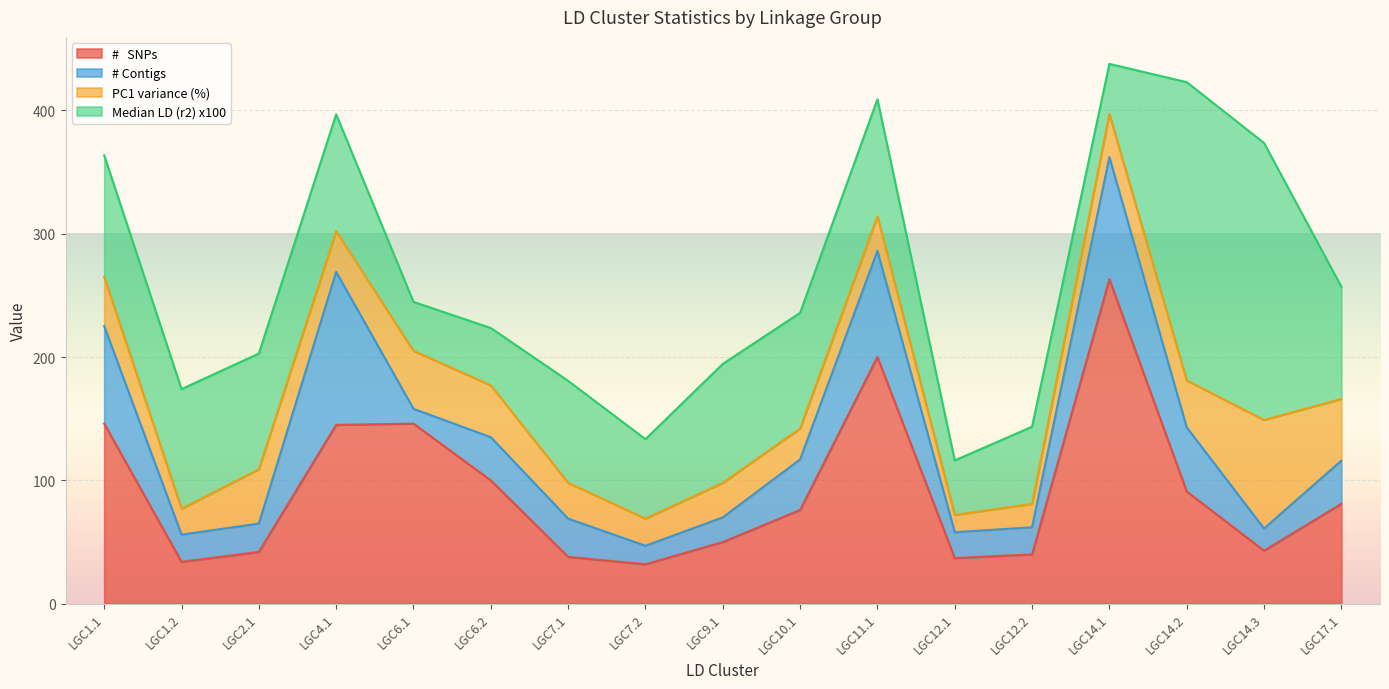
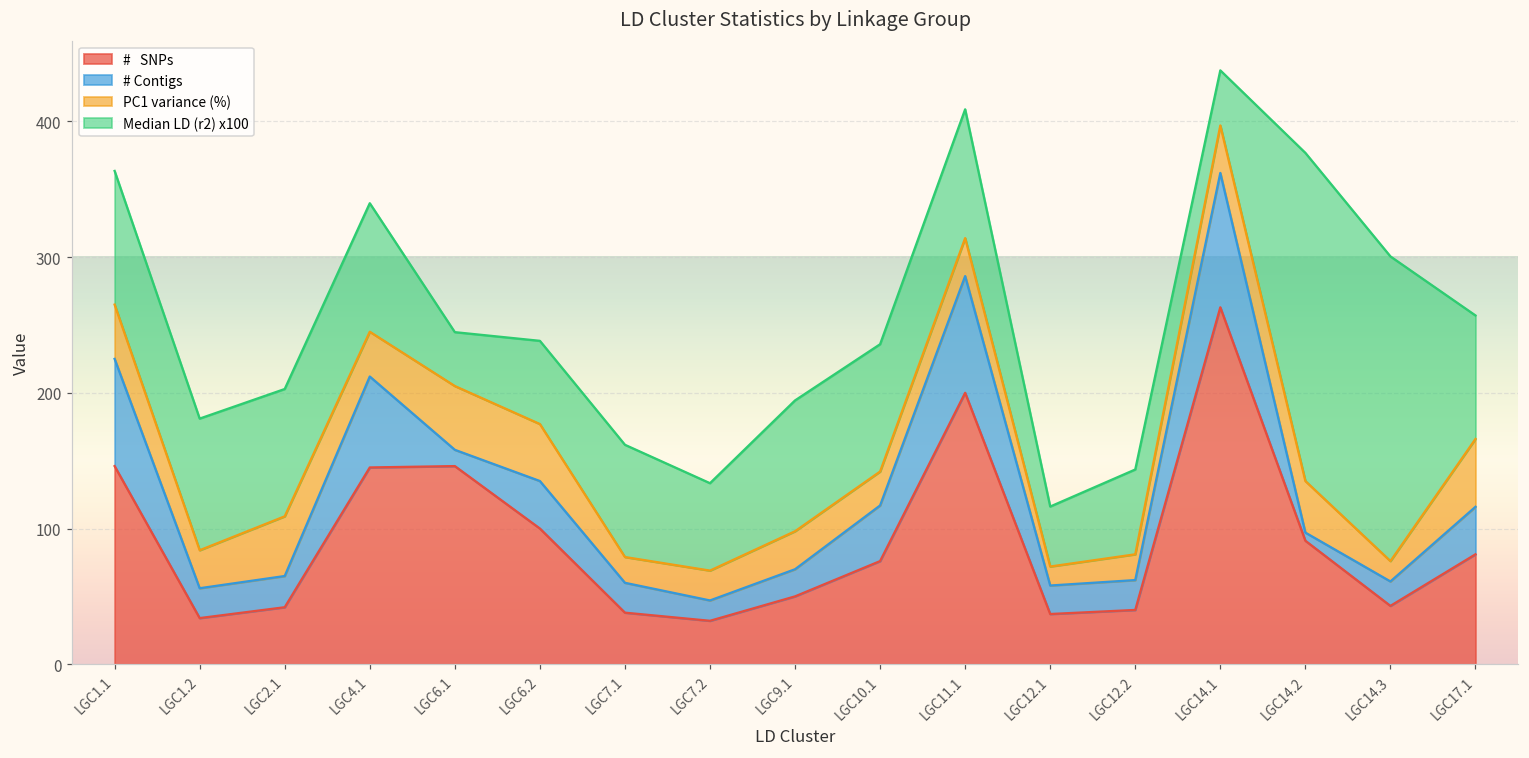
PC1 variance (%), LGC1.2: 21 -> 28
# Contigs, LGC4.1: 124 -> 67
Median LD (r2) x100, LGC6.2: 47 -> 61
# Contigs, LGC7.1: 31 -> 22
PC1 variance (%), LGC7.1: 29 -> 19
# Contigs, LGC14.2: 52 -> 6
PC1 variance (%), LGC14.3: 88 -> 15
